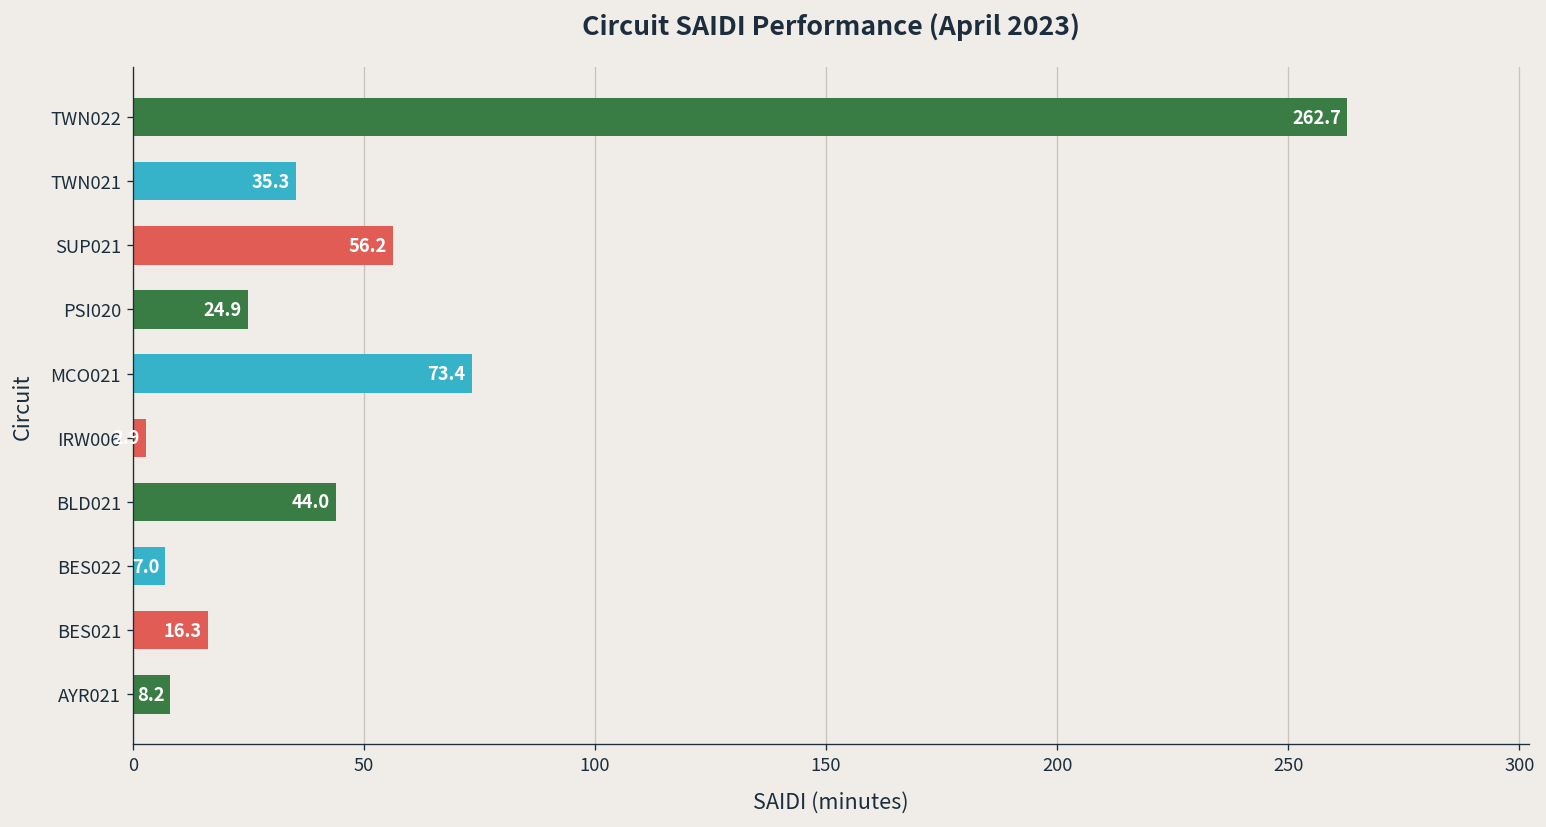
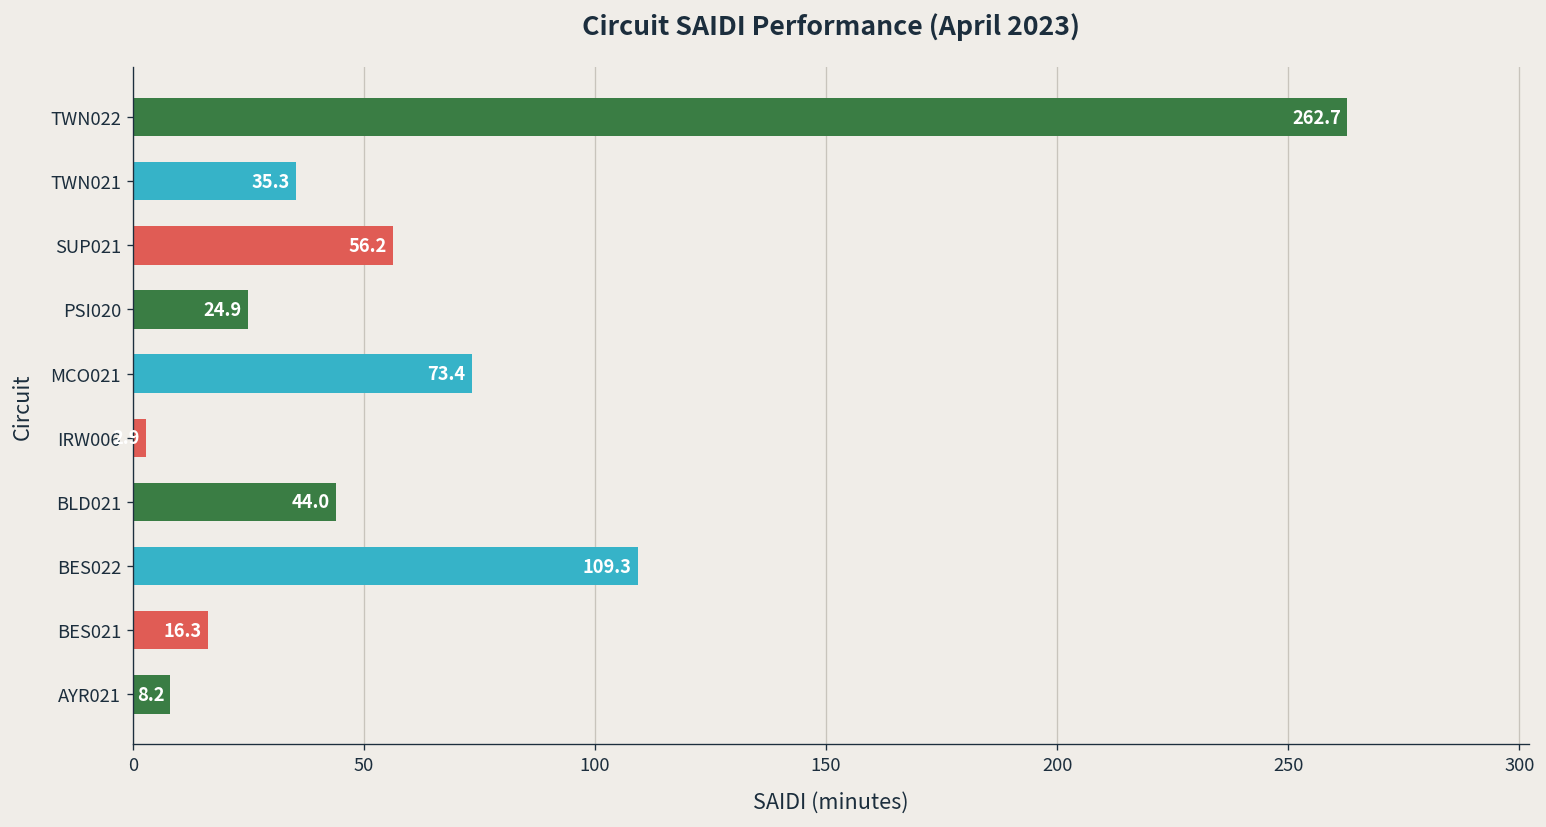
BES022: 7.0 -> 109.3
